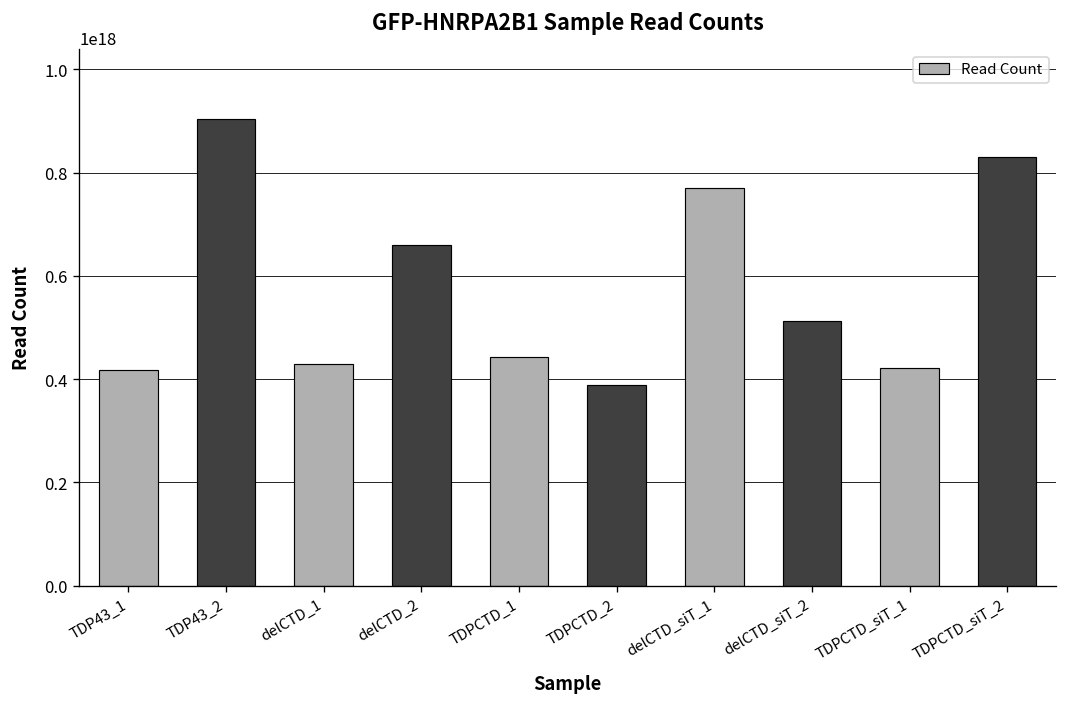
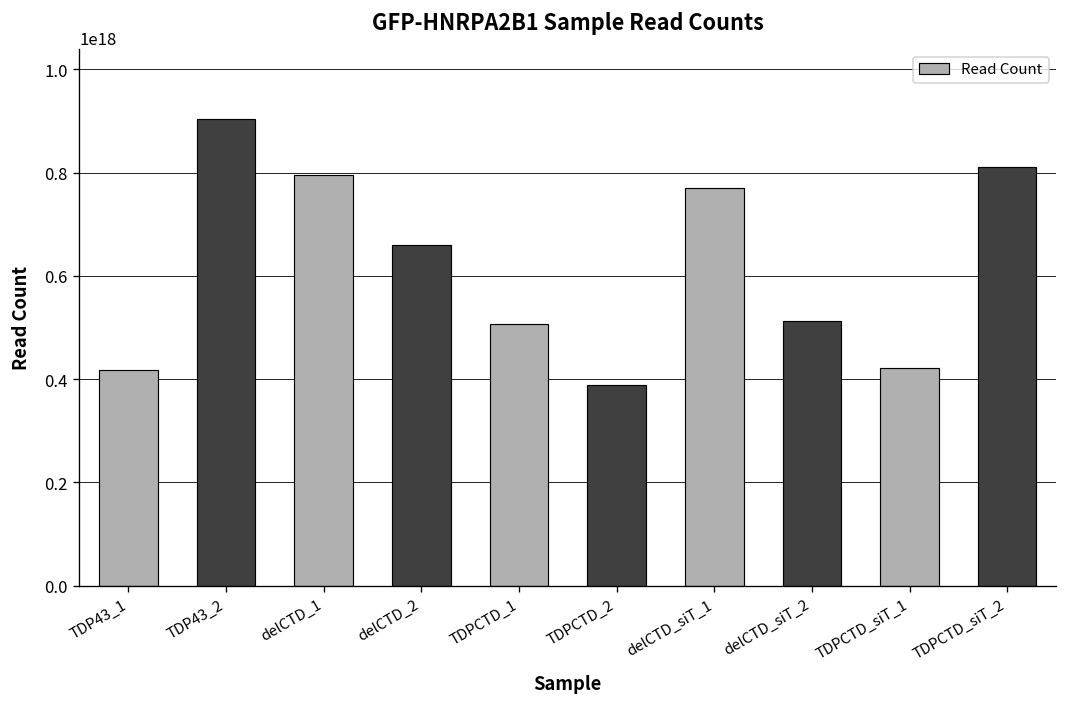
delCTD_1: 430000000000000000 -> 800000000000000000
TDPCTD_1: 440000000000000000 -> 510000000000000000
TDPCTD_siT_2: 830000000000000000 -> 810000000000000000
